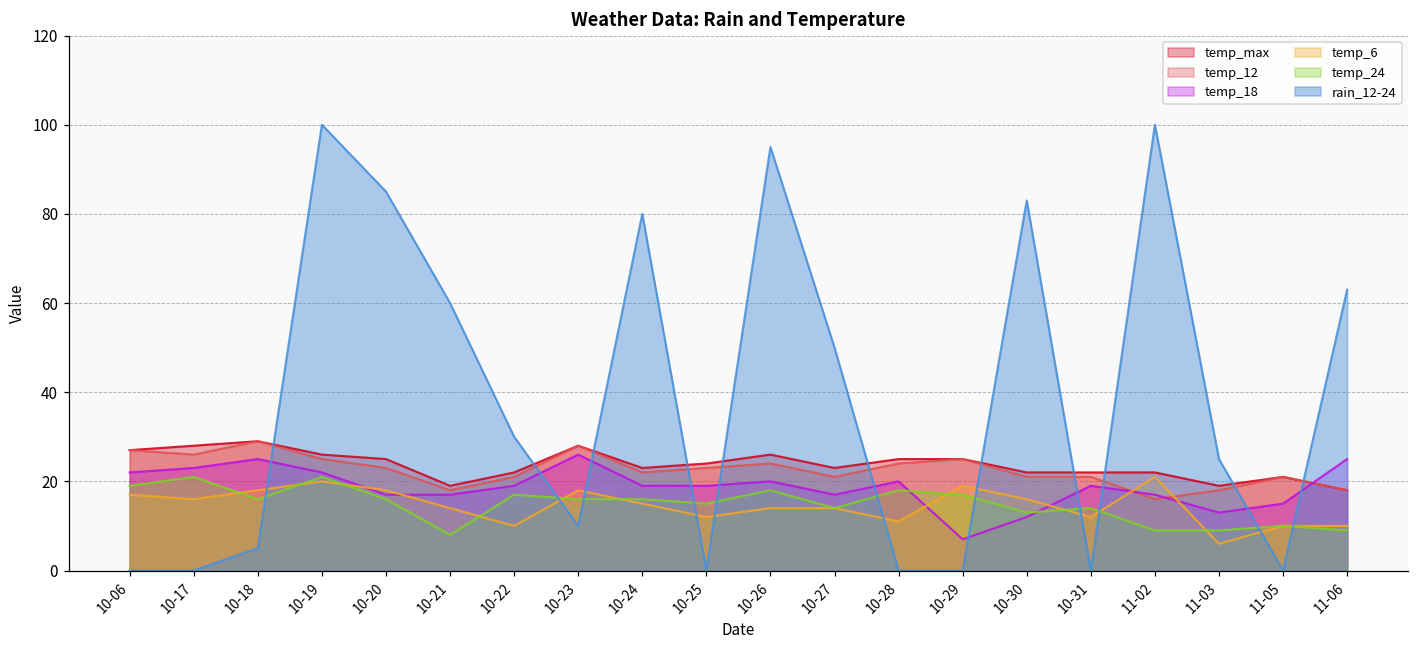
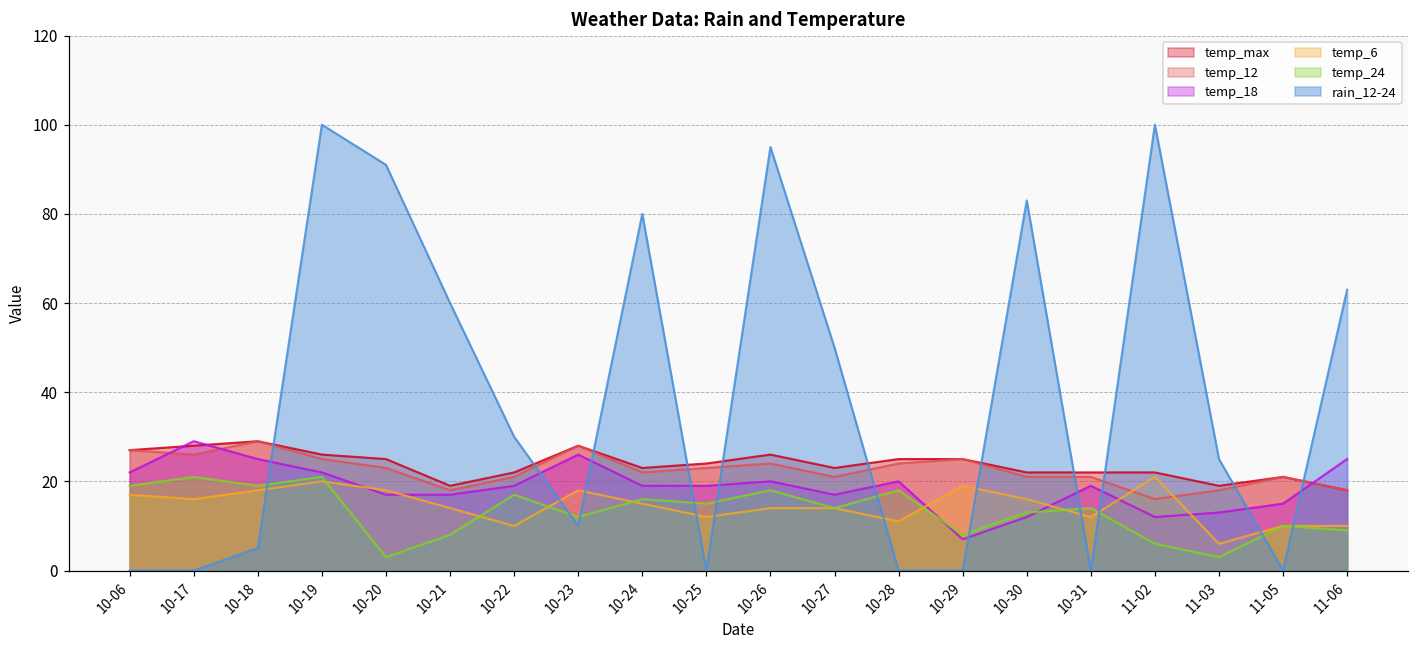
temp_18, 10-17: 23 -> 29
temp_24, 10-18: 16 -> 19
temp_24, 10-20: 16 -> 3
rain_12-24, 10-20: 85 -> 91
temp_24, 10-23: 16 -> 12
temp_24, 10-29: 17 -> 8
temp_18, 11-02: 17 -> 12
temp_24, 11-02: 9 -> 6
temp_24, 11-03: 9 -> 3
